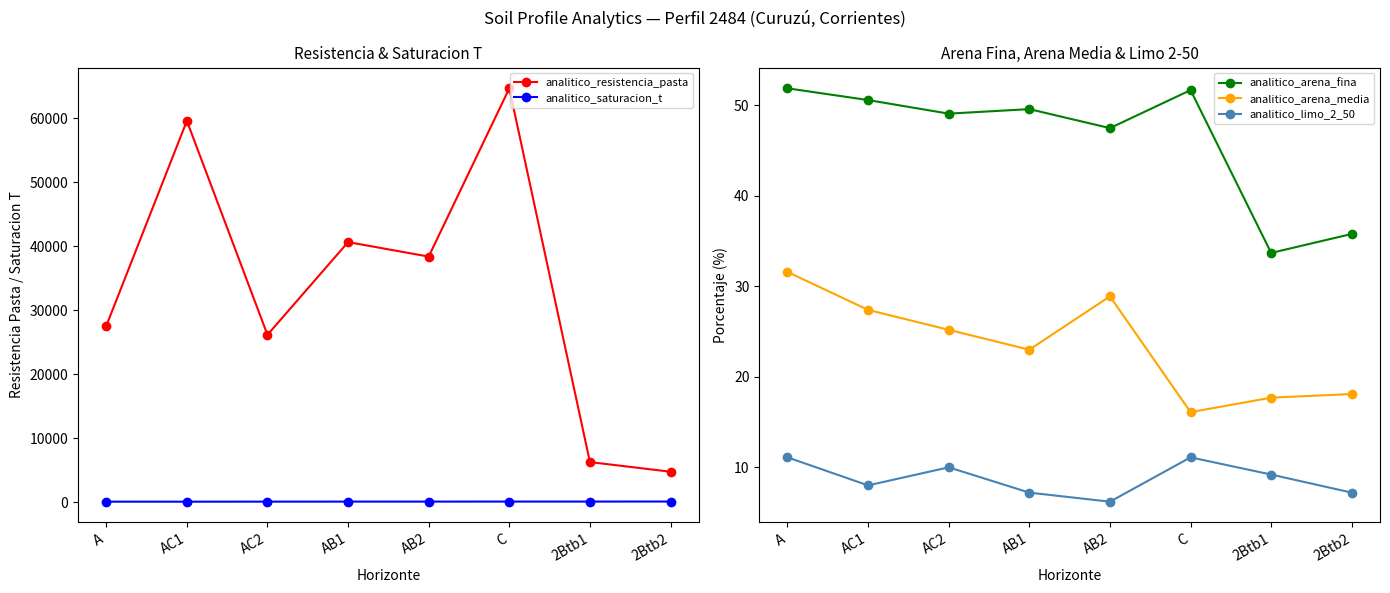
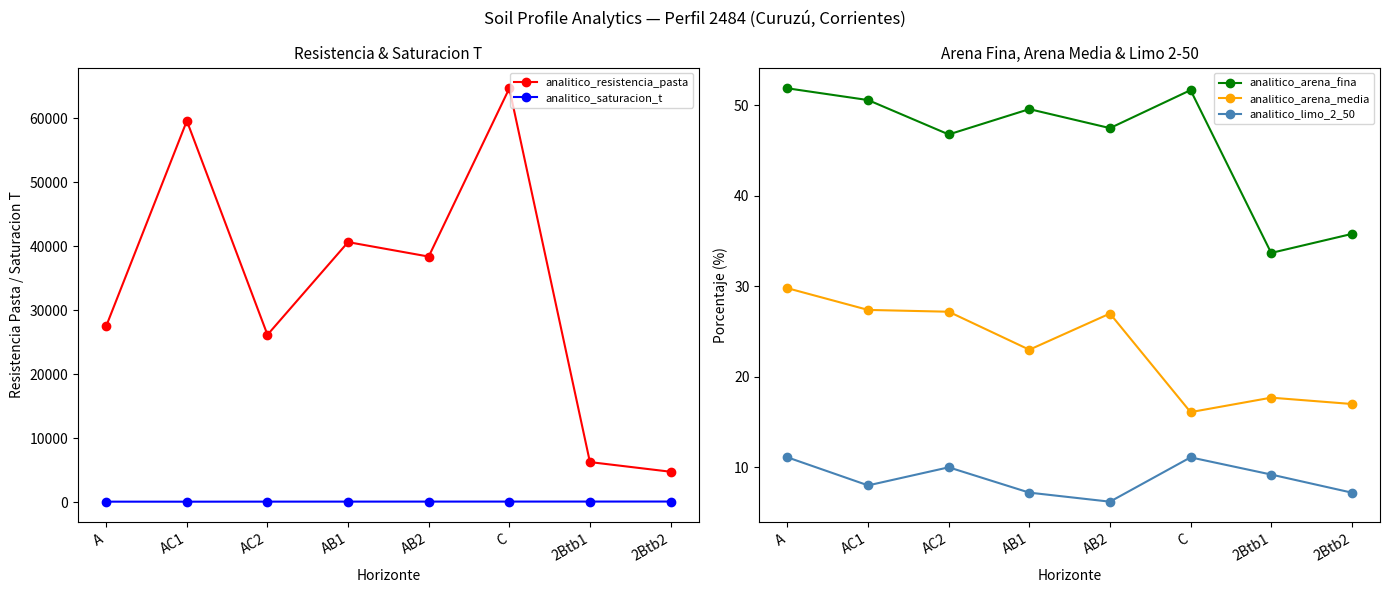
Arena Fina, Arena Media & Limo 2-50, analitico_arena_media, A: 32 -> 30
Arena Fina, Arena Media & Limo 2-50, analitico_arena_fina, AC2: 49 -> 47
Arena Fina, Arena Media & Limo 2-50, analitico_arena_media, AC2: 25 -> 27
Arena Fina, Arena Media & Limo 2-50, analitico_arena_media, AB2: 29 -> 27
Arena Fina, Arena Media & Limo 2-50, analitico_arena_media, 2Btb2: 18 -> 17
